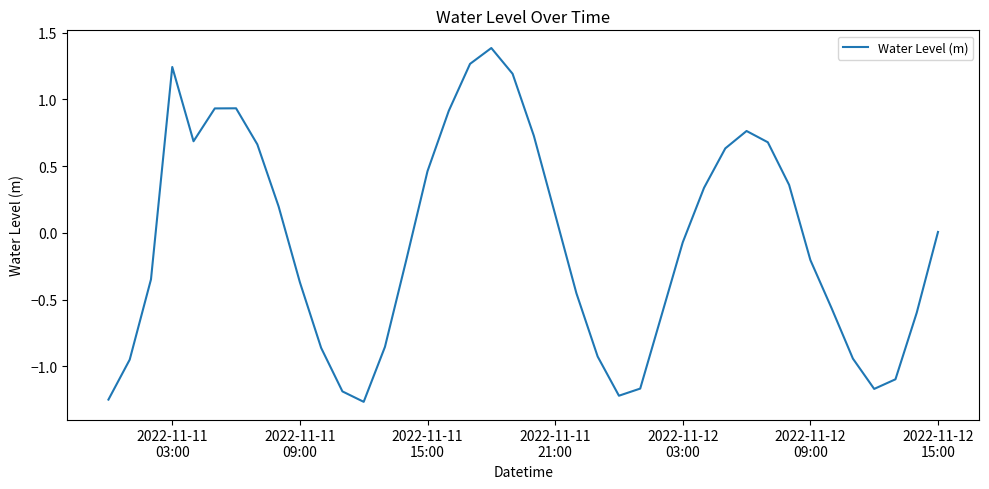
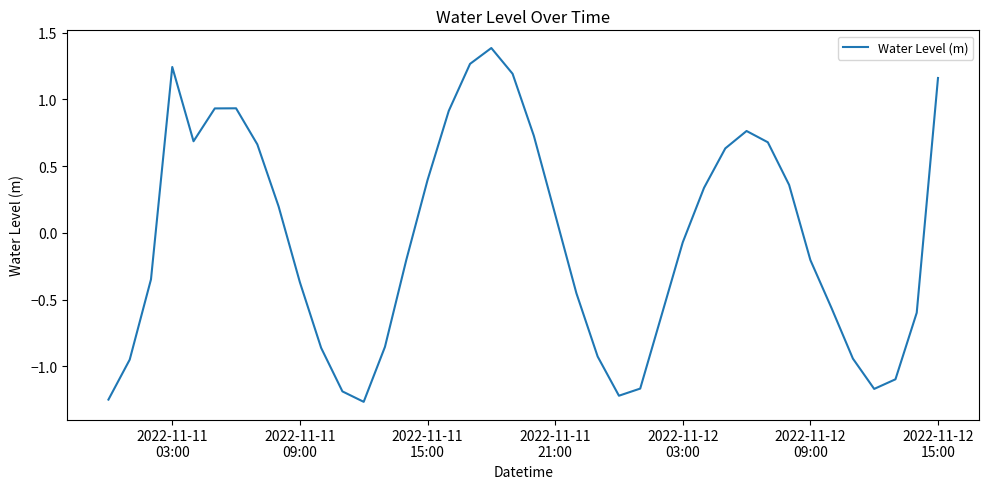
2022-11-11 15:00: 0.46 -> 0.39
2022-11-12 15:00: 0.01 -> 1.16
